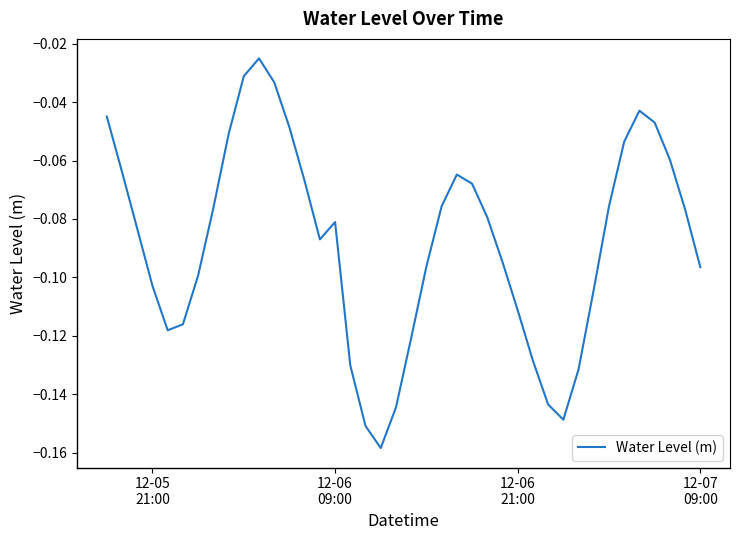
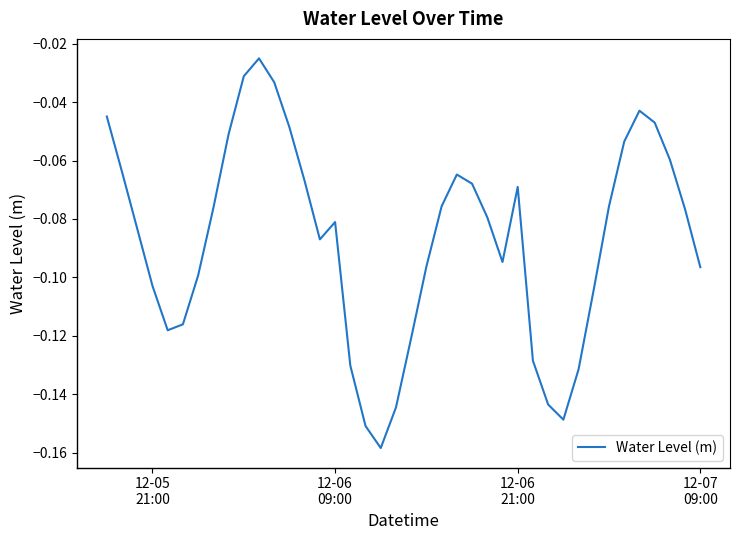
12-06 21:00: -0.111 -> -0.069
